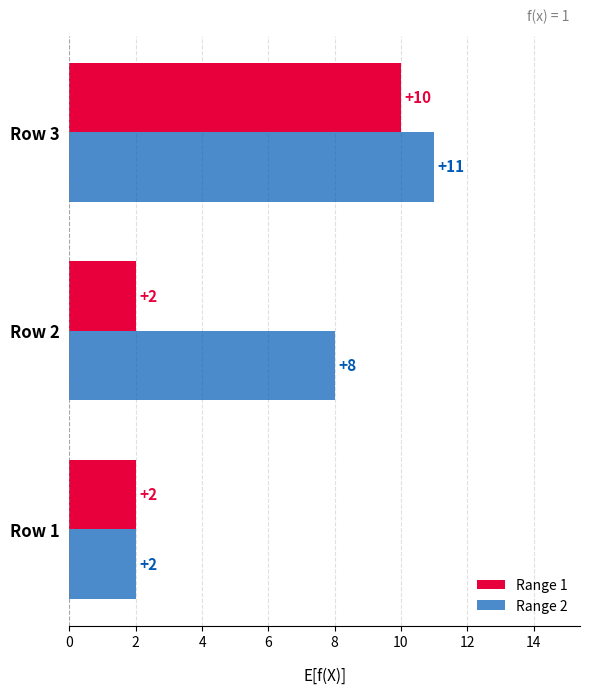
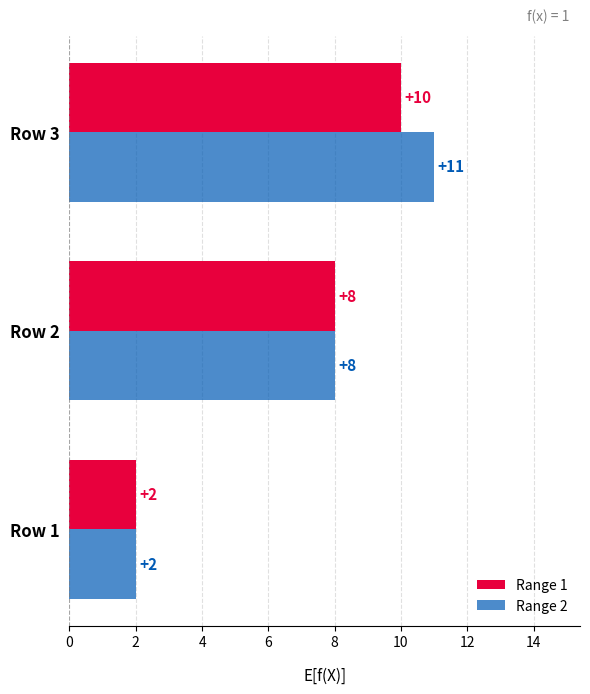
Range 1, Row 2: +2 -> +8
